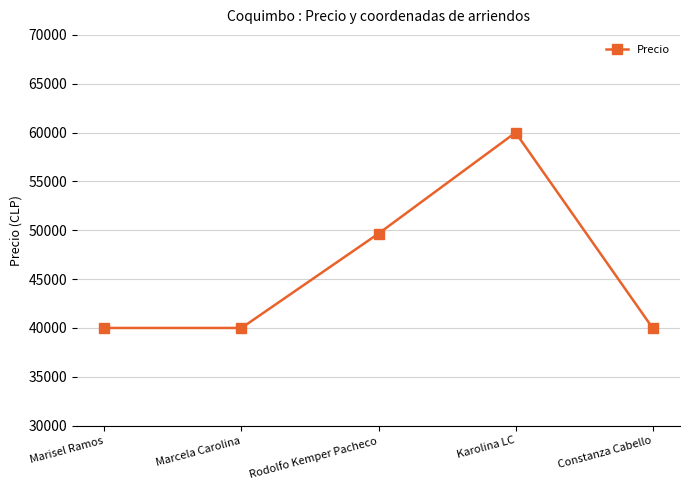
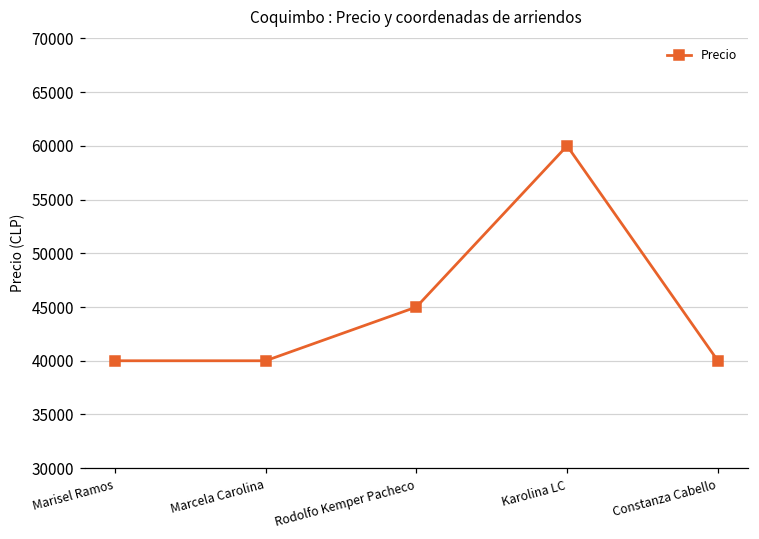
Rodolfo Kemper Pacheco: 50000 -> 45000
